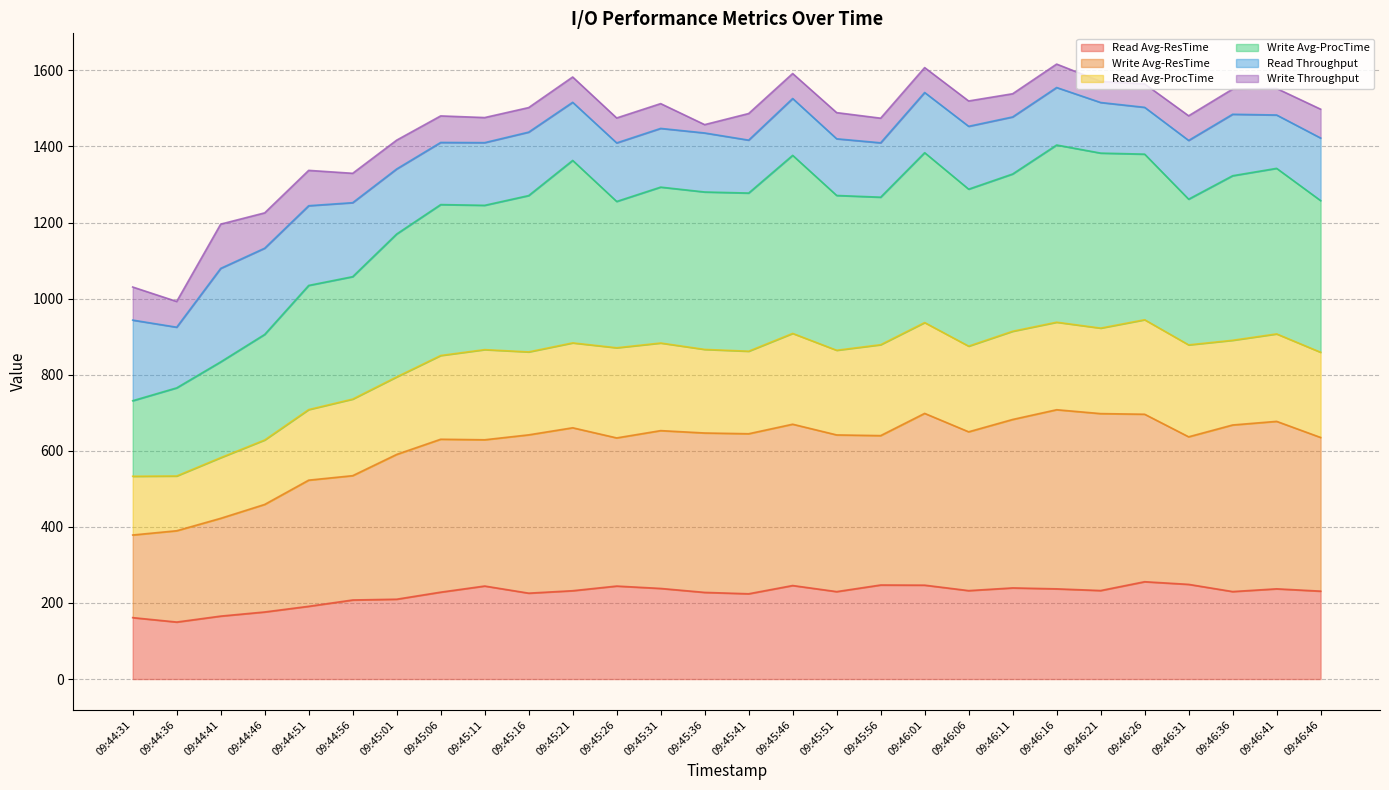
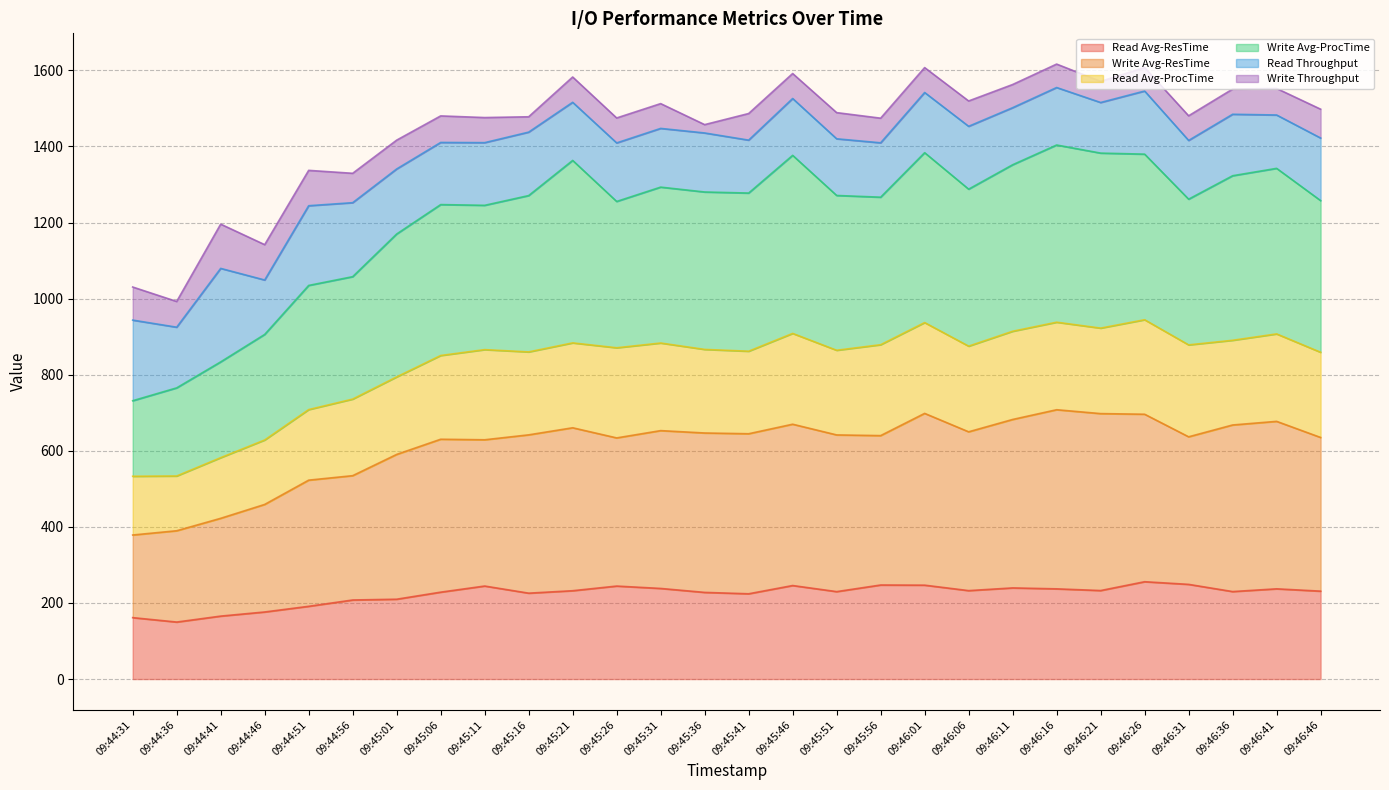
Read Throughput, 09:44:46: 230 -> 140
Write Throughput, 09:45:16: 60 -> 40
Write Avg-ProcTime, 09:46:11: 410 -> 440
Read Throughput, 09:46:26: 120 -> 170
